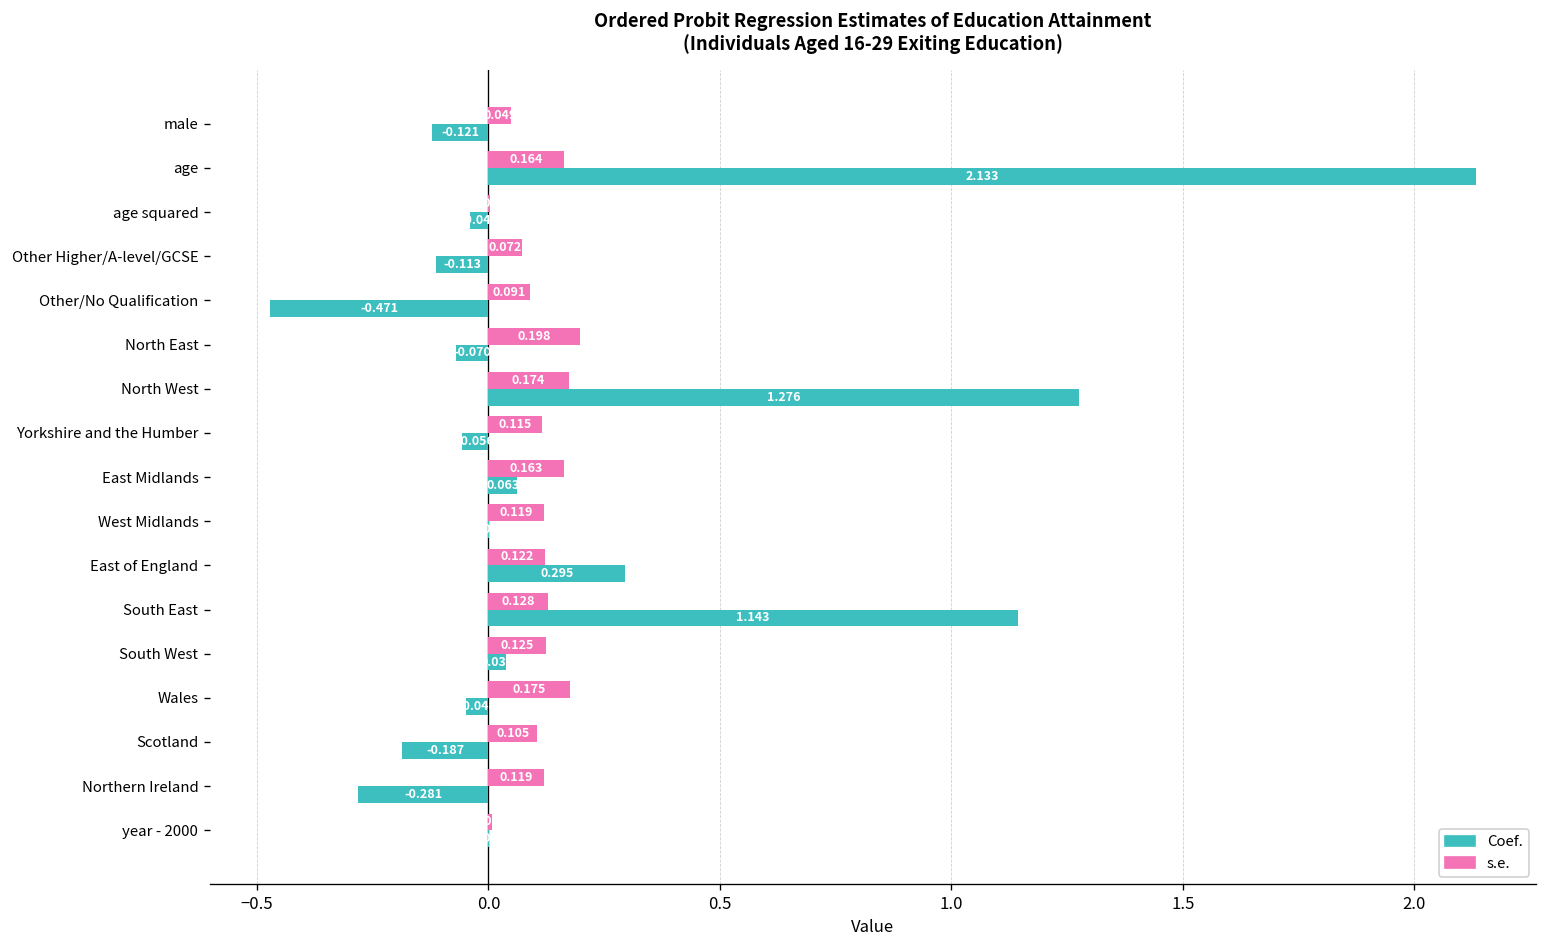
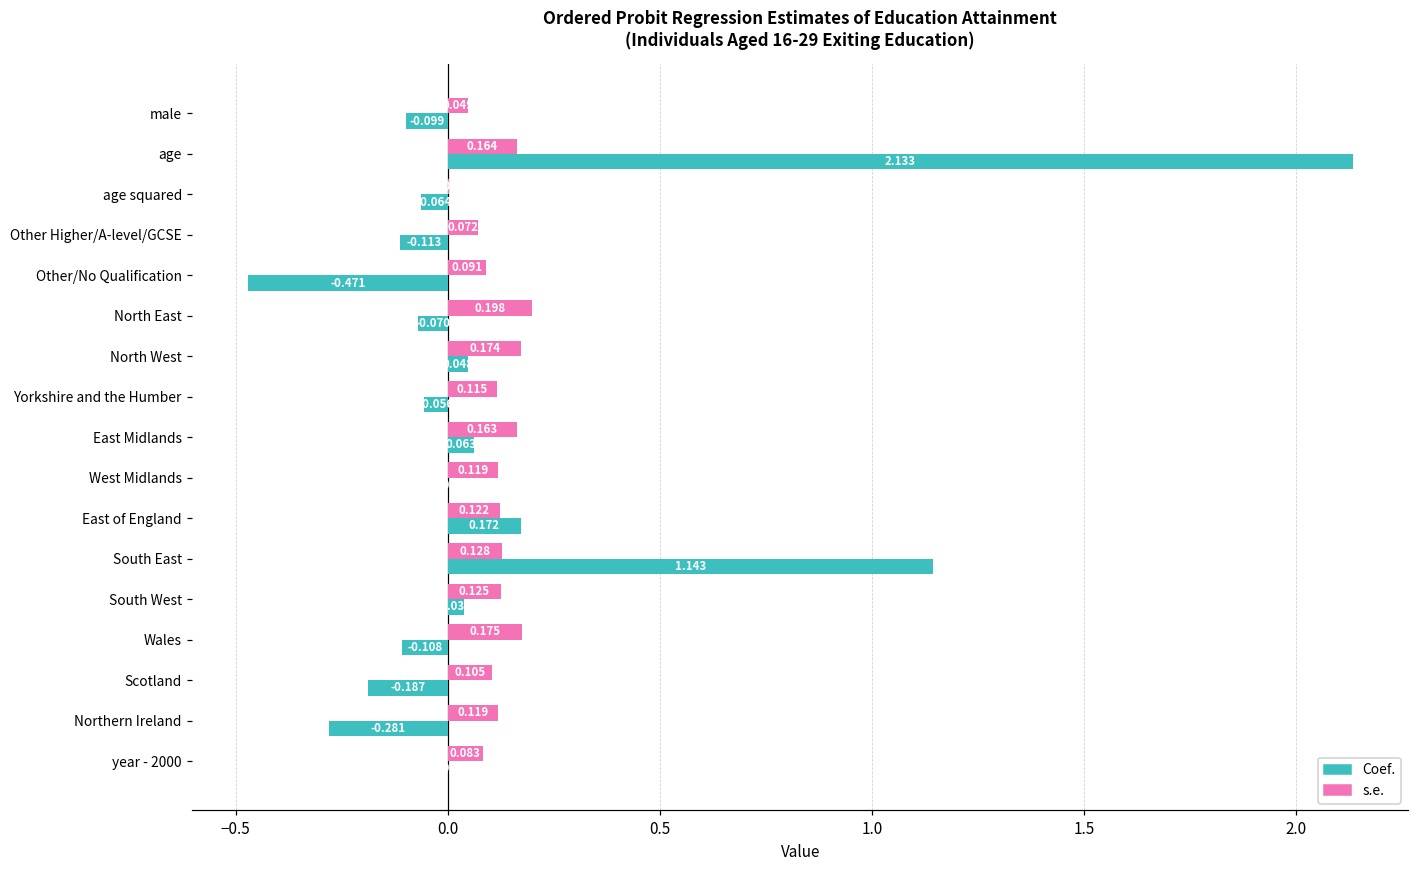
Coef., male: -0.121 -> -0.099
Coef., age squared: -0.04 -> -0.06
Coef., North West: 1.276 -> 0.048
Coef., East of England: 0.295 -> 0.172
Coef., Wales: -0.048 -> -0.108
s.e., year - 2000: 0.01 -> 0.08
